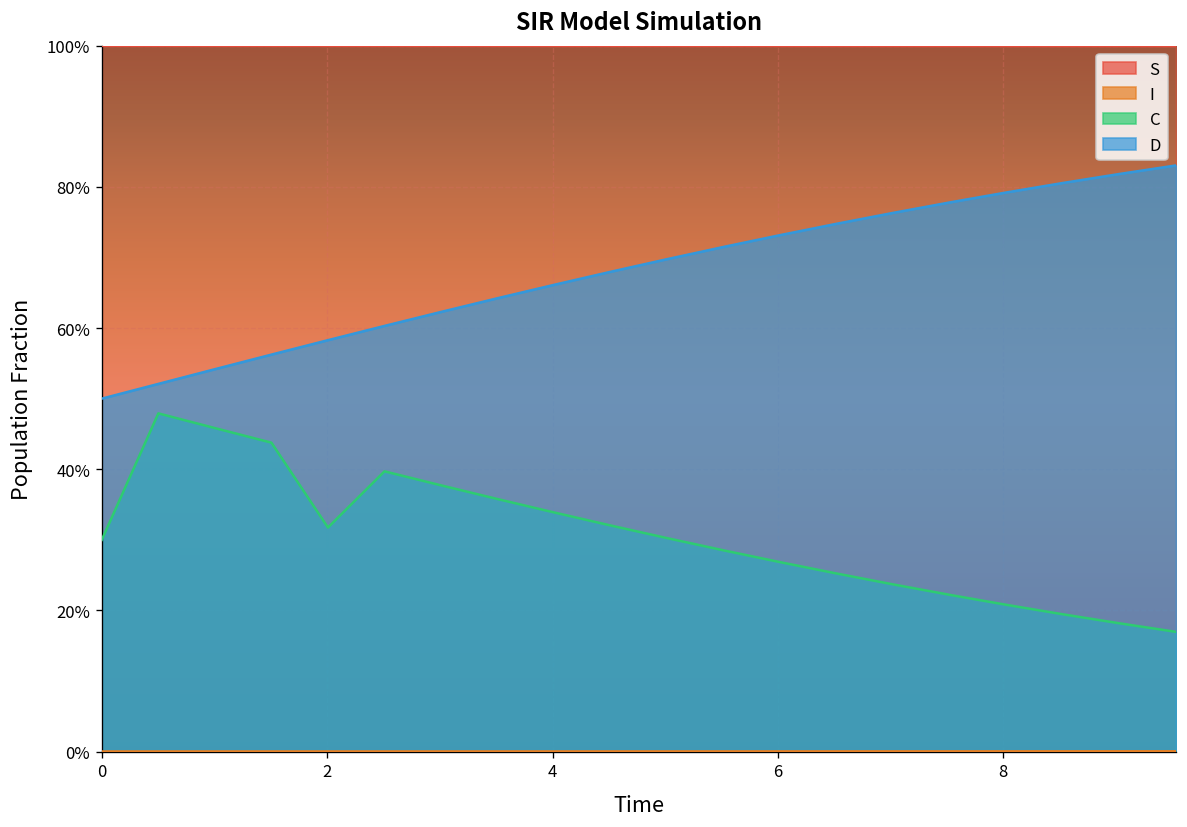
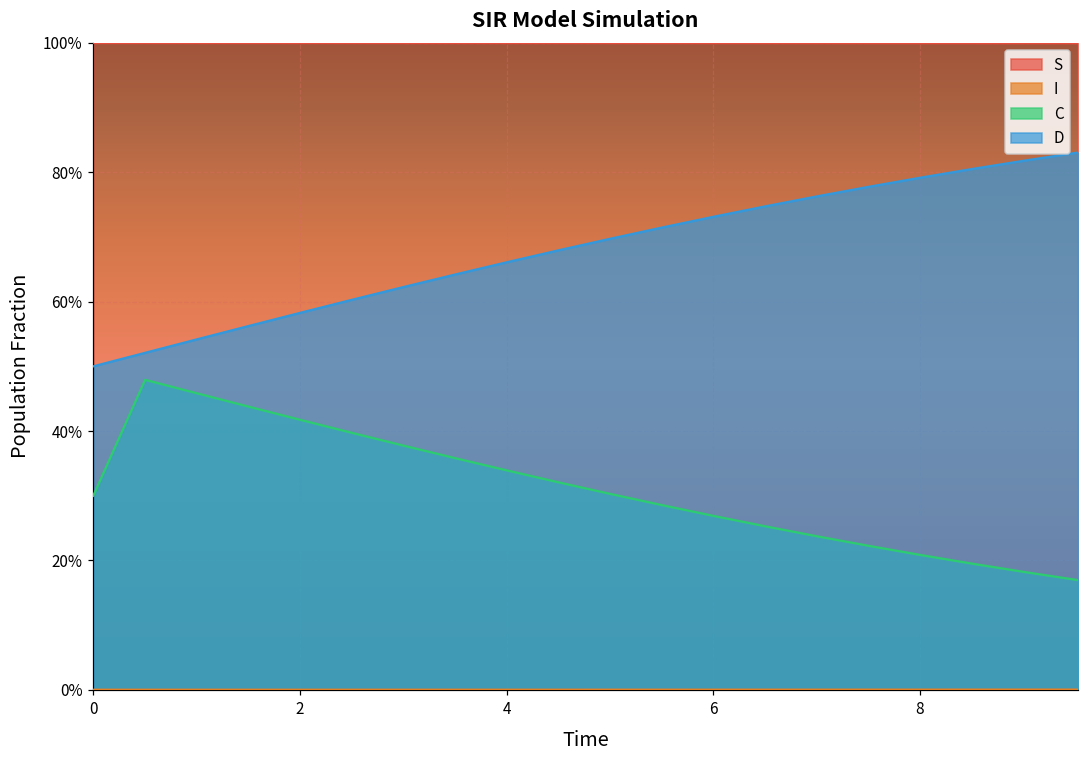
C, 2: 32% -> 42%
